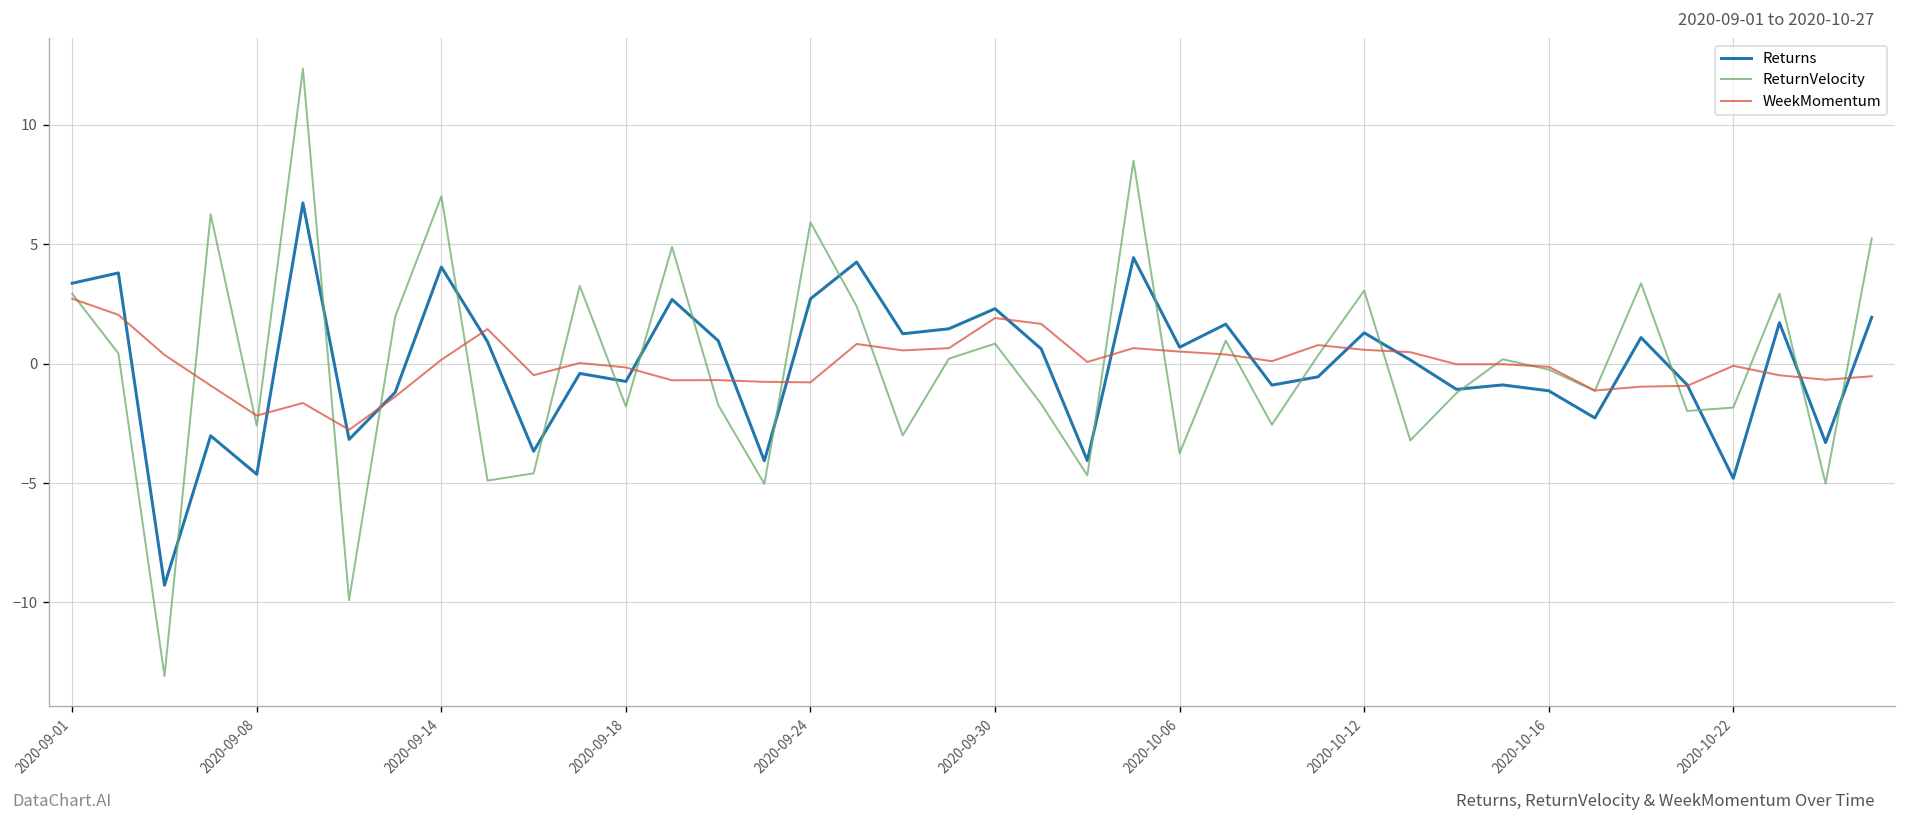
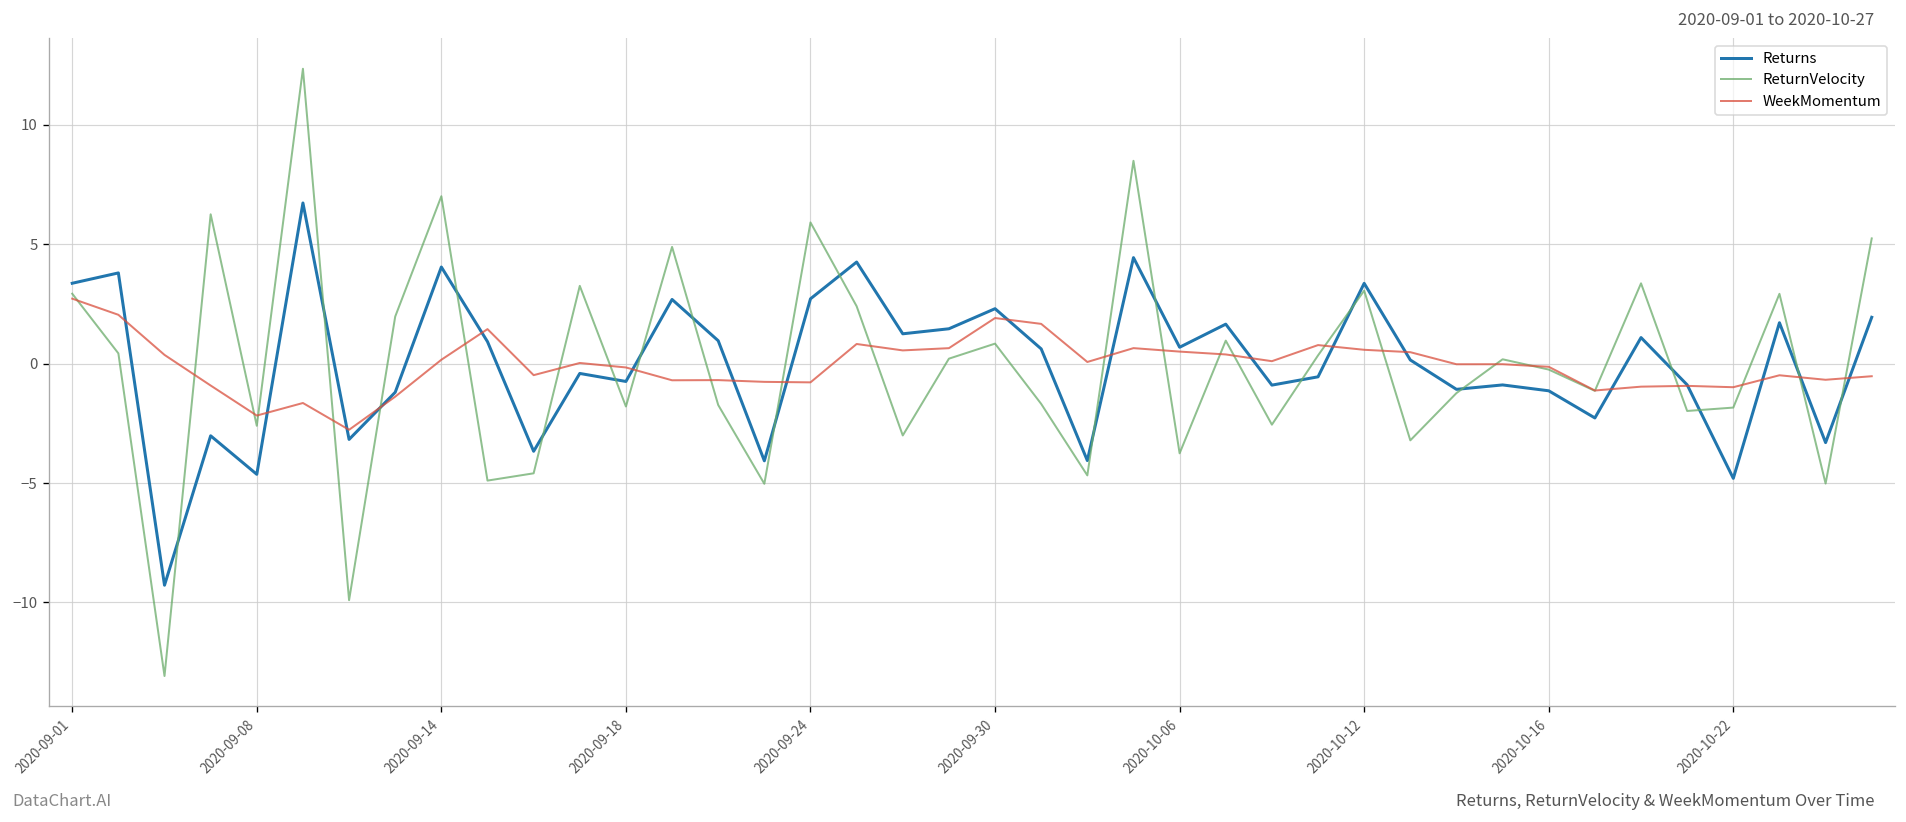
Returns, 2020-10-12: 1.3 -> 3.4
WeekMomentum, 2020-10-22: -0.1 -> -1.0
